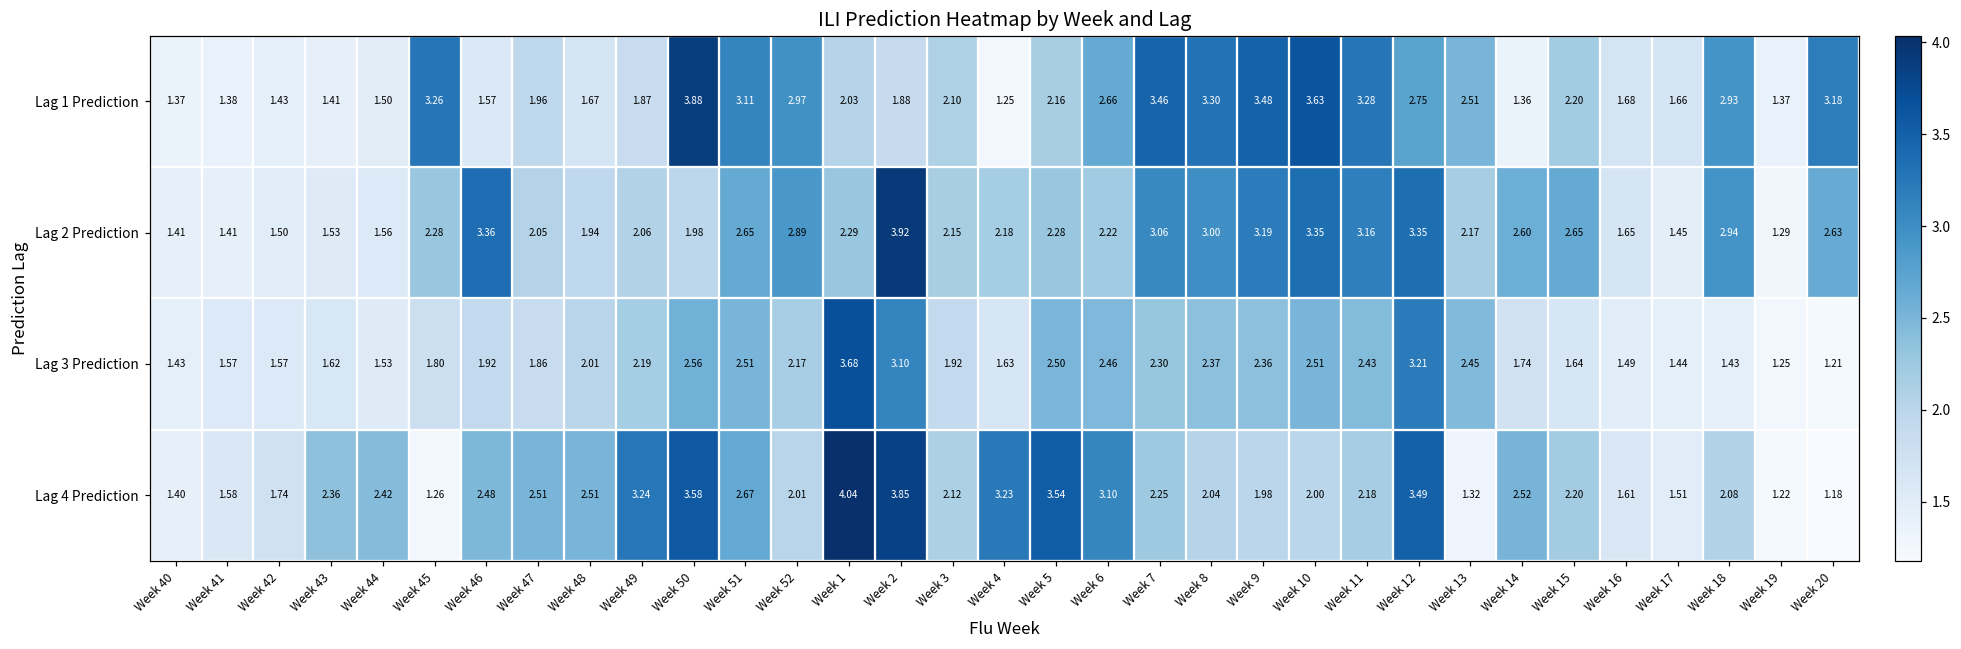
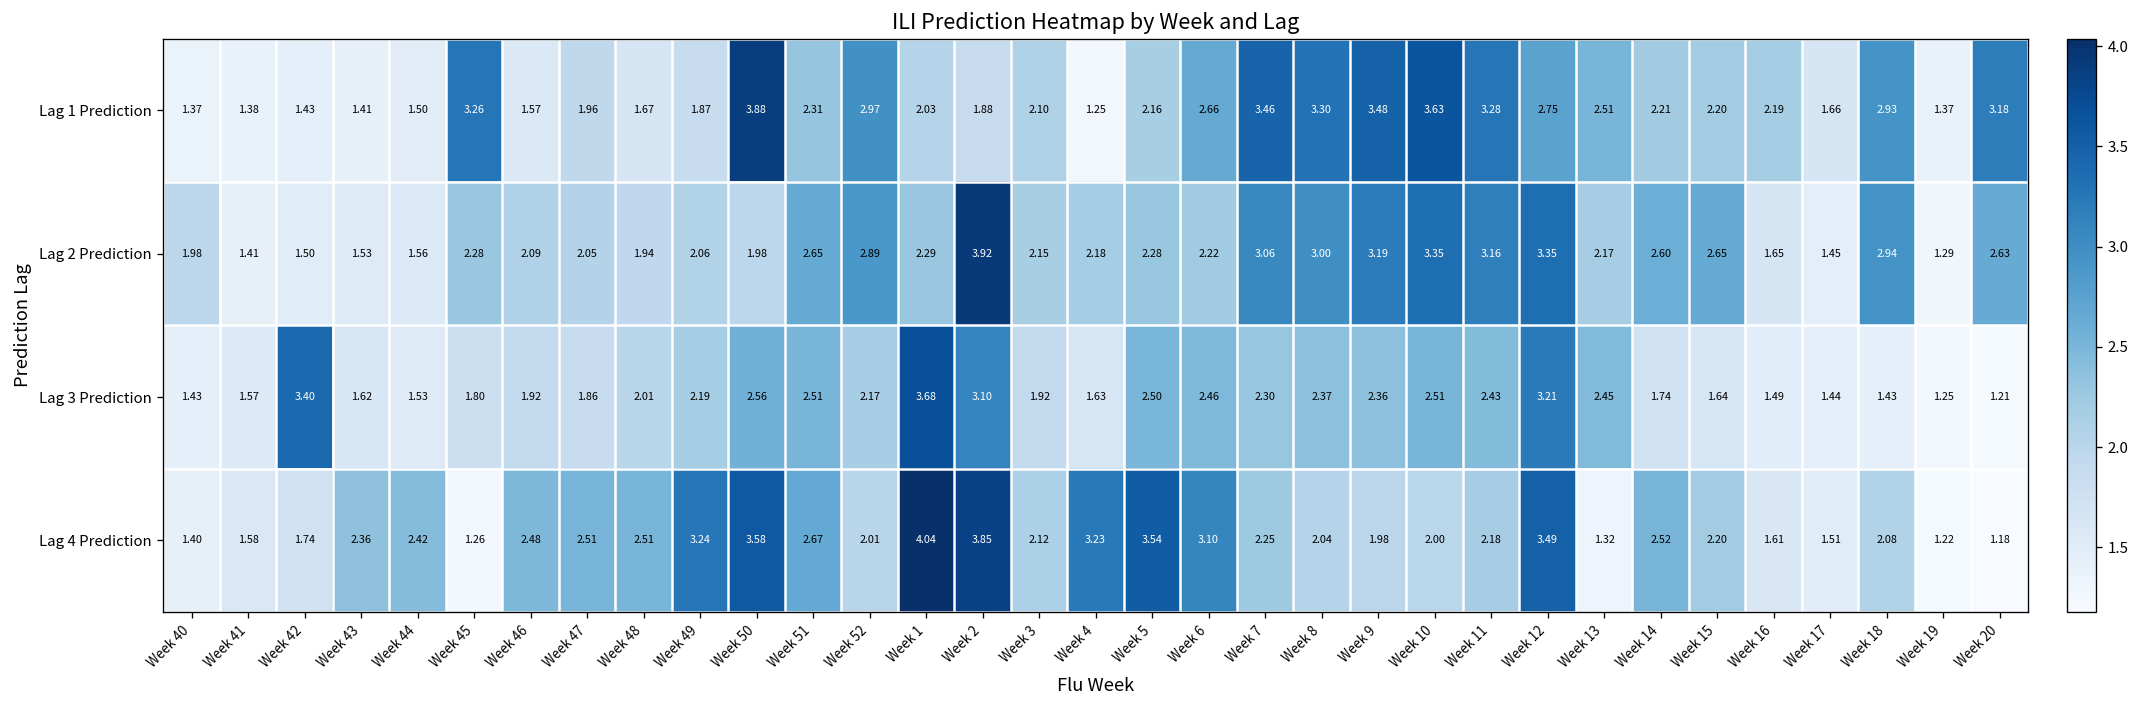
Lag 1 Prediction, Week 51: 3.11 -> 2.31
Lag 1 Prediction, Week 14: 1.36 -> 2.21
Lag 1 Prediction, Week 16: 1.68 -> 2.19
Lag 2 Prediction, Week 40: 1.41 -> 1.98
Lag 2 Prediction, Week 46: 3.36 -> 2.09
Lag 3 Prediction, Week 42: 1.57 -> 3.40
